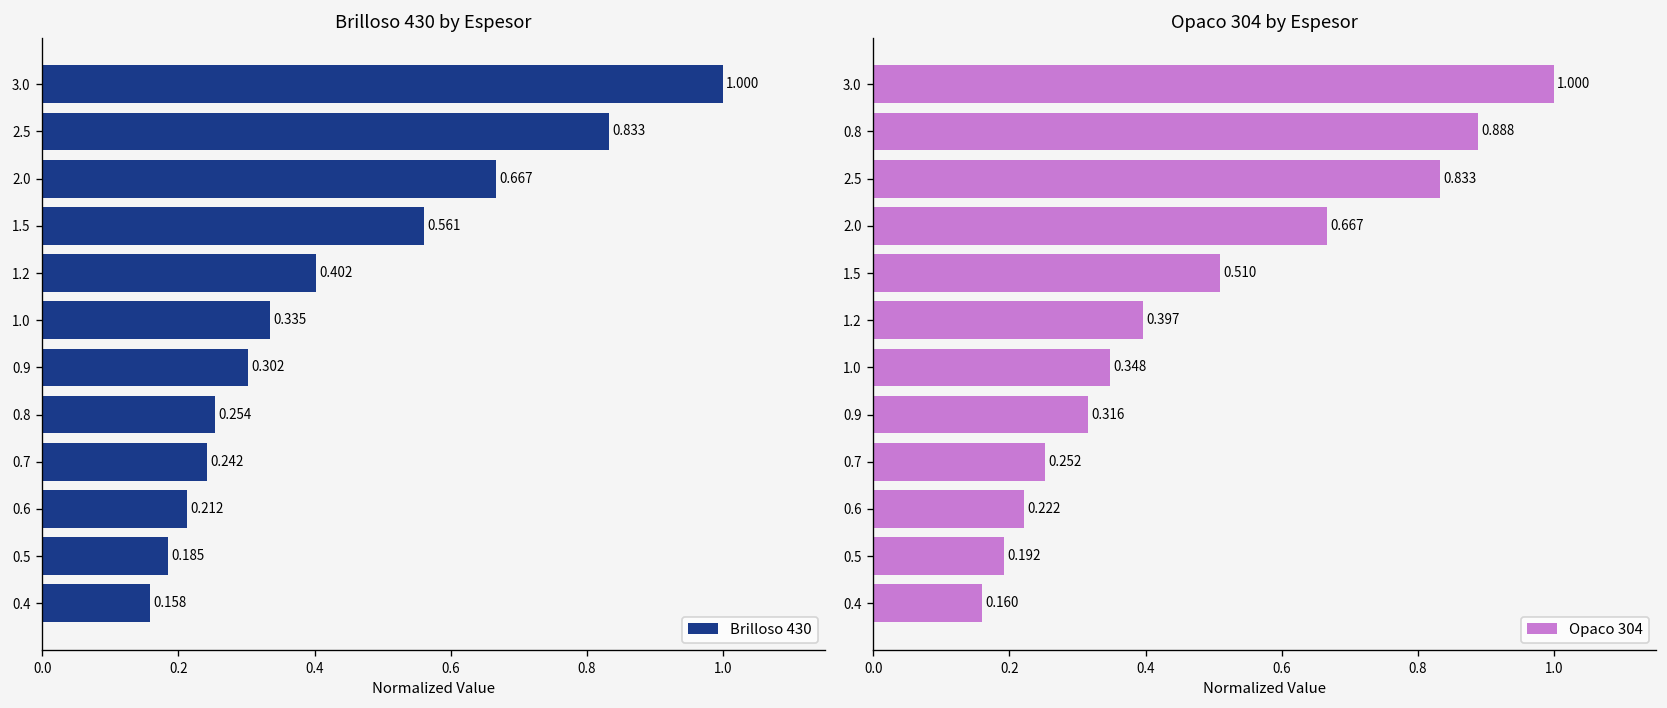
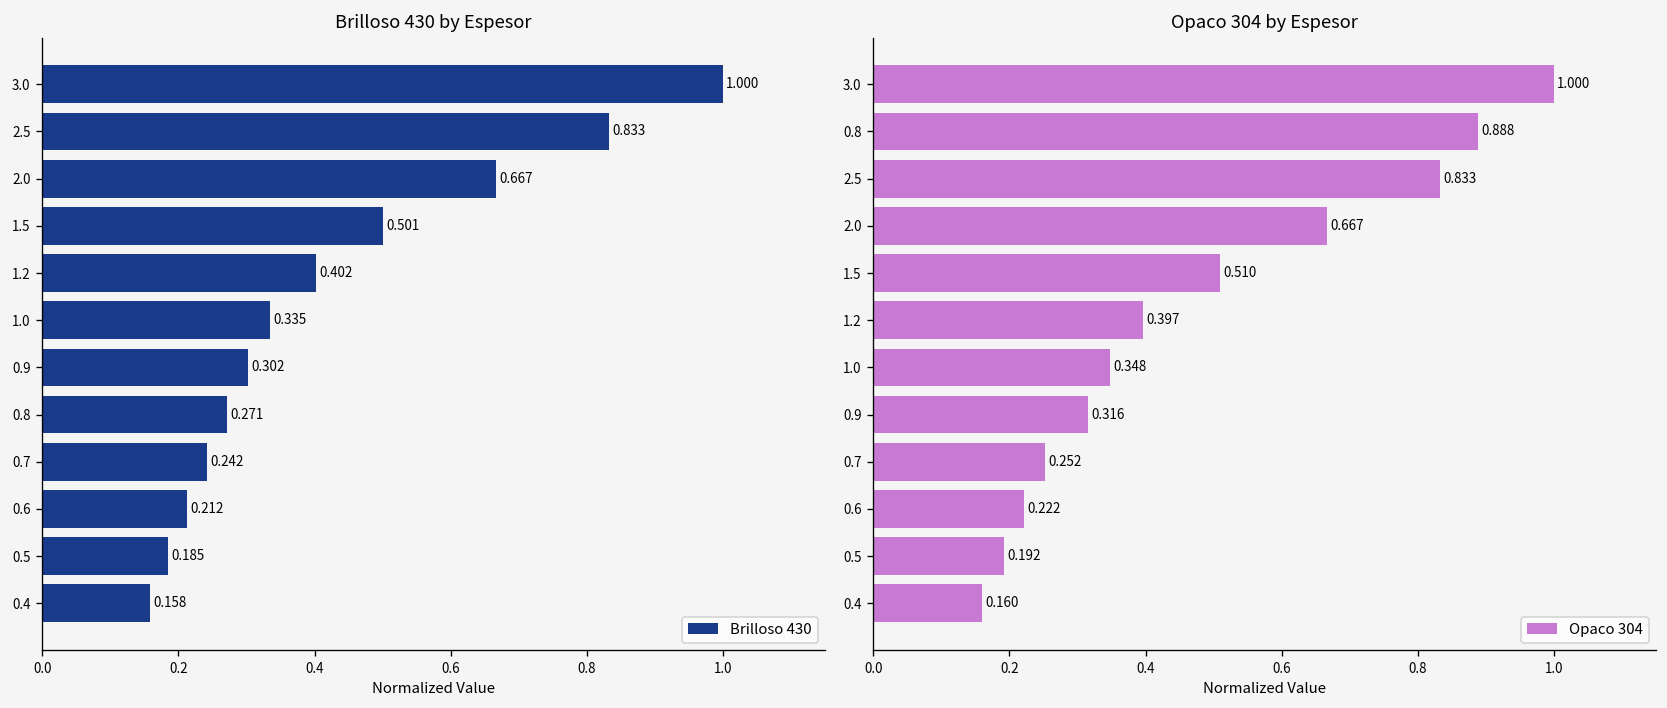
Brilloso 430 by Espesor, 1.5: 0.561 -> 0.501
Brilloso 430 by Espesor, 0.8: 0.254 -> 0.271
